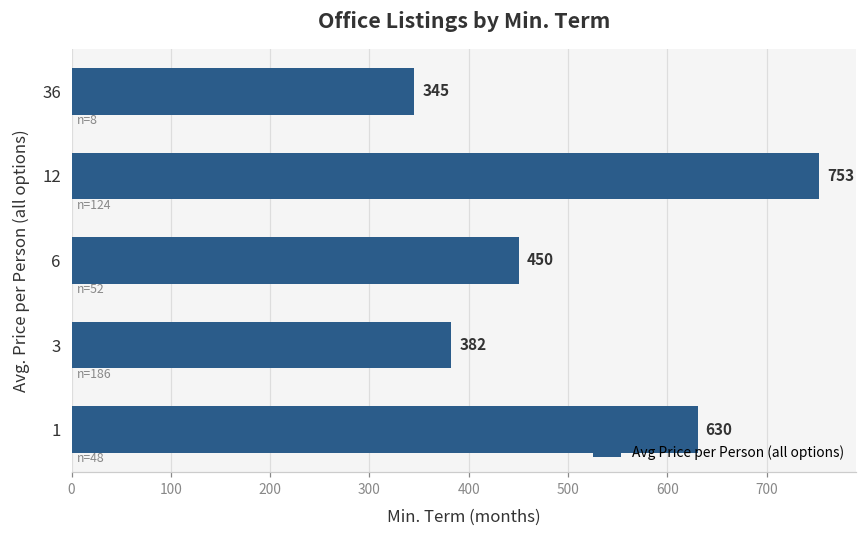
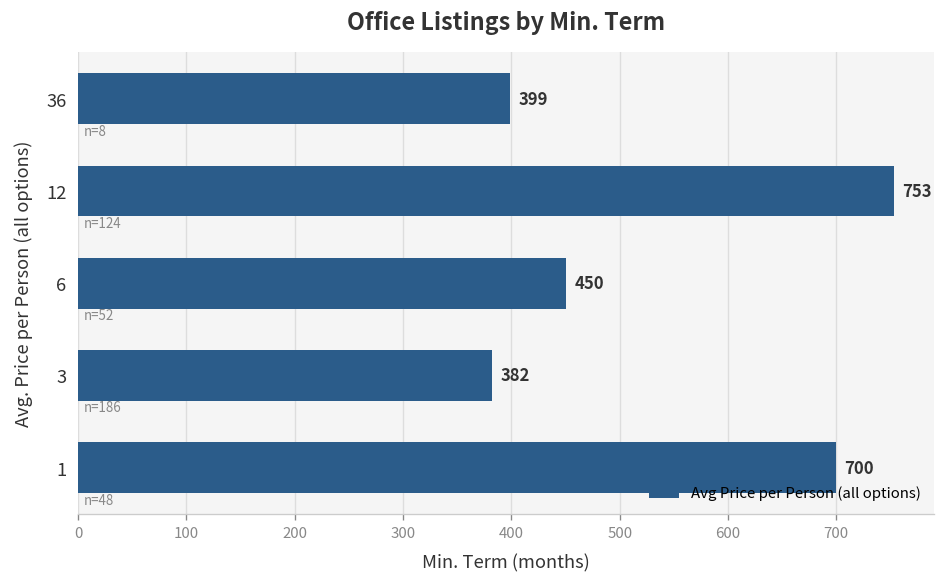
36: 345 -> 399
1: 630 -> 700
